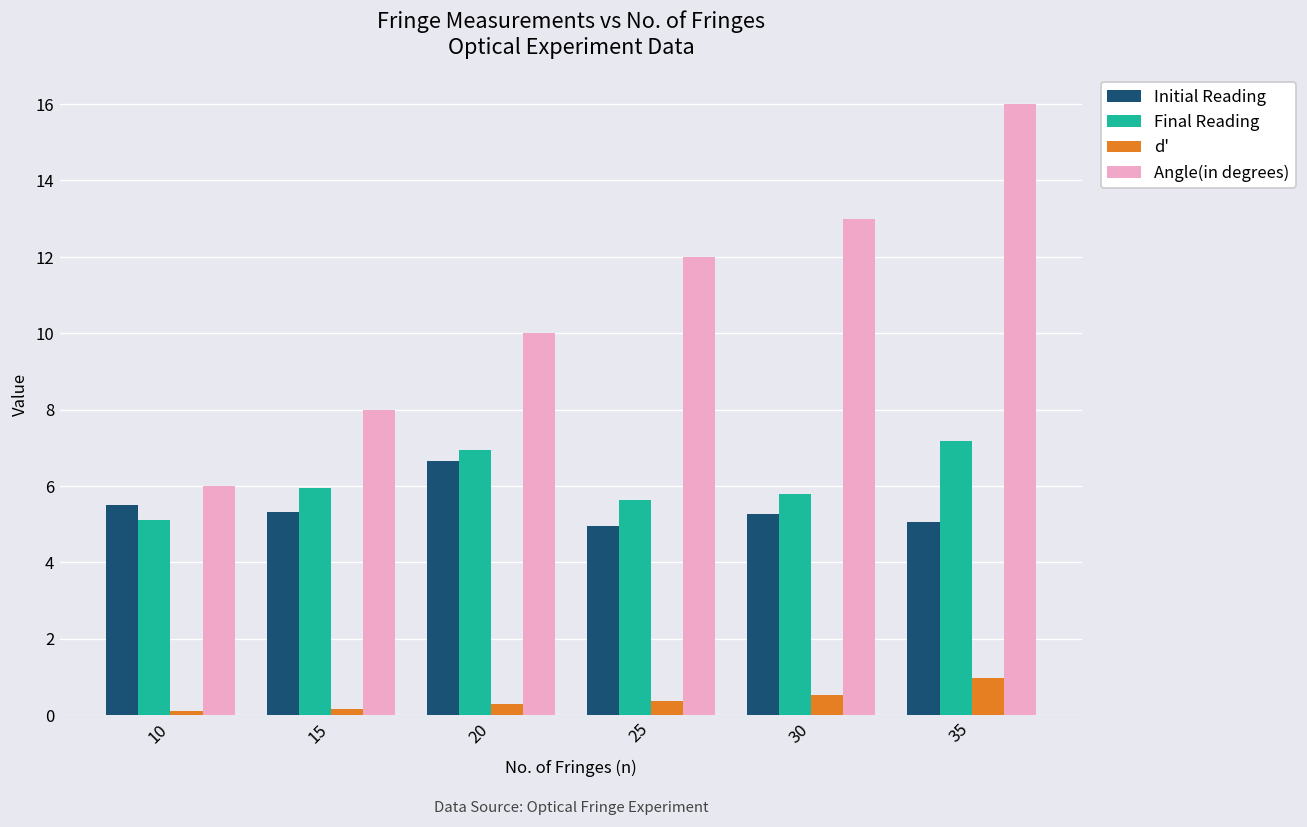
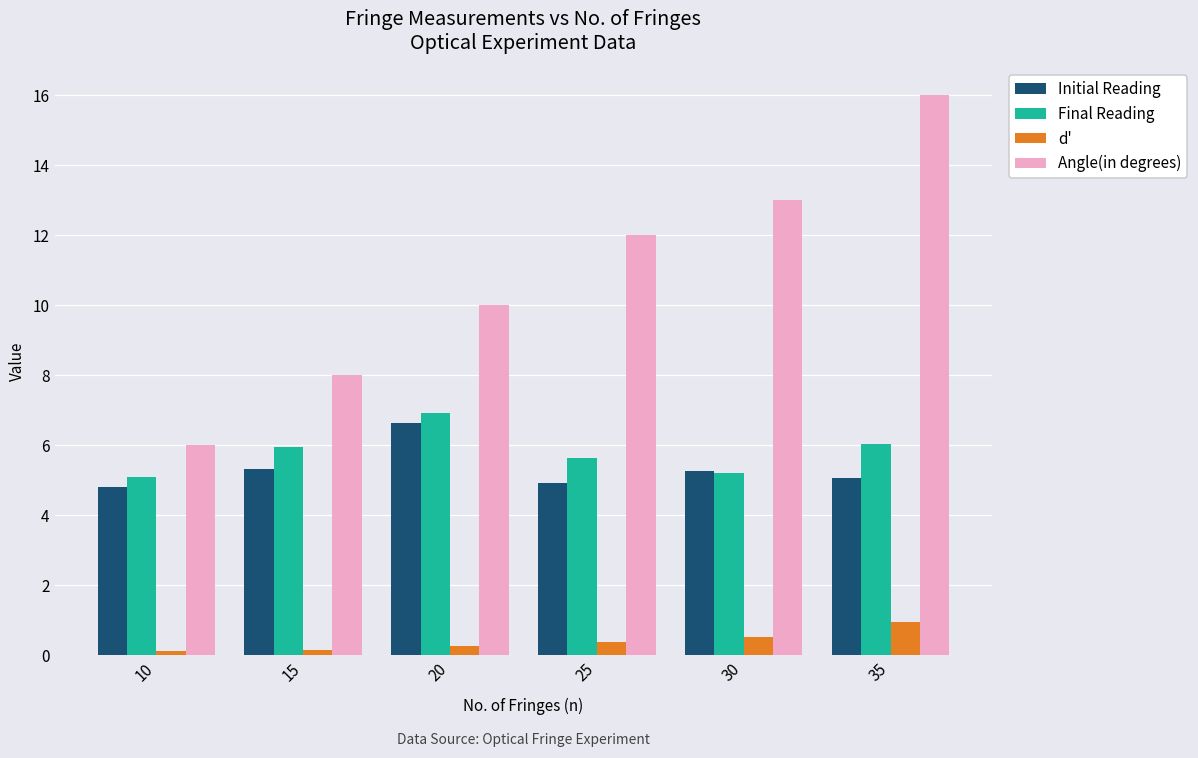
Initial Reading, 10: 5.5 -> 4.8
Final Reading, 30: 5.8 -> 5.2
Final Reading, 35: 7.2 -> 6.0
